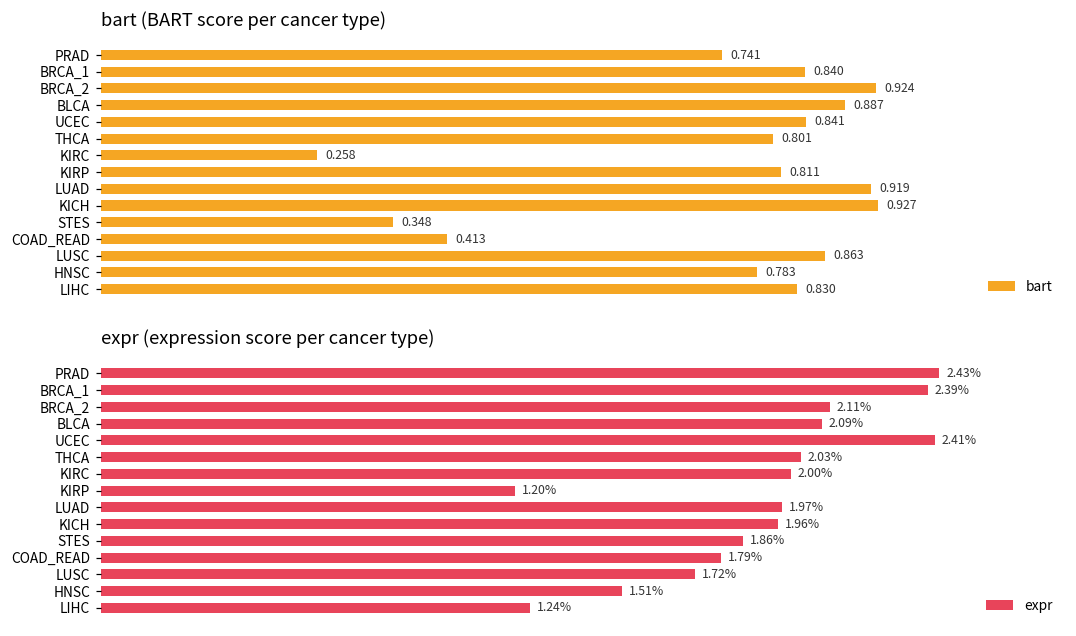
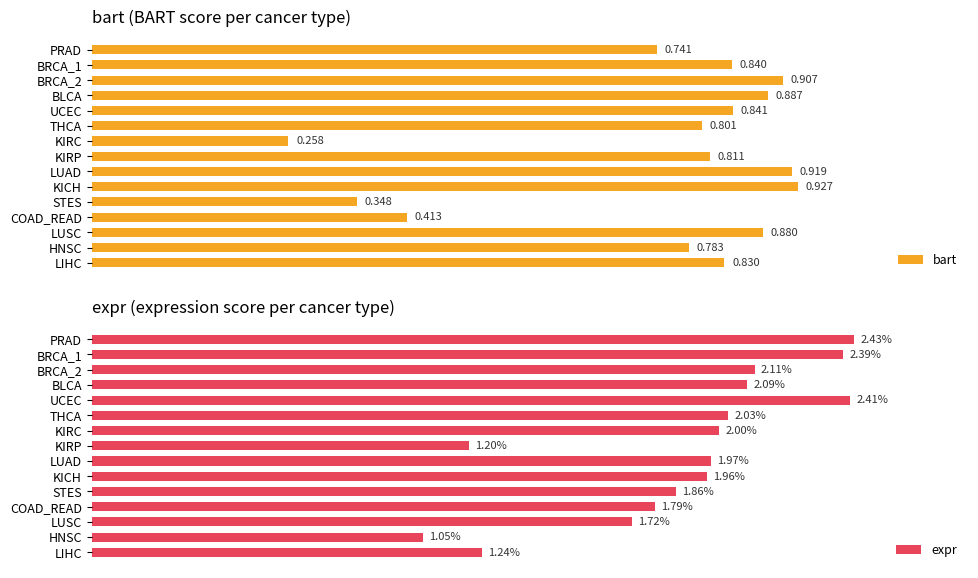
bart (BART score per cancer type), BRCA_2: 0.924 -> 0.907
bart (BART score per cancer type), LUSC: 0.863 -> 0.880
expr (expression score per cancer type), HNSC: 1.51% -> 1.05%
